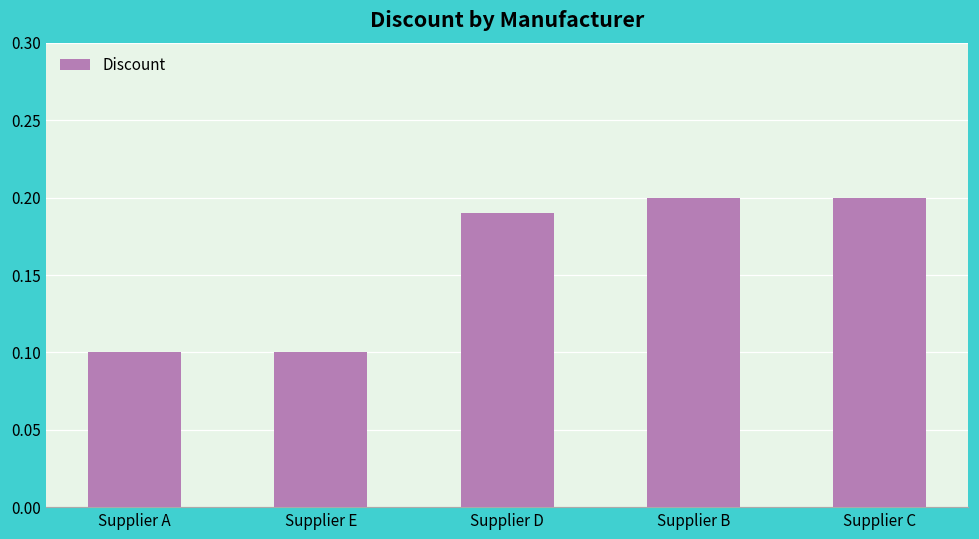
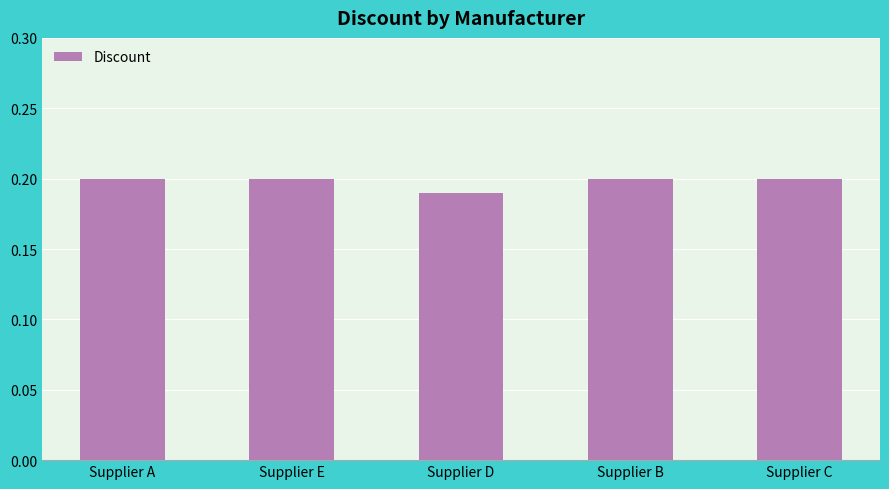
Supplier A: 0.1 -> 0.2
Supplier E: 0.1 -> 0.2
